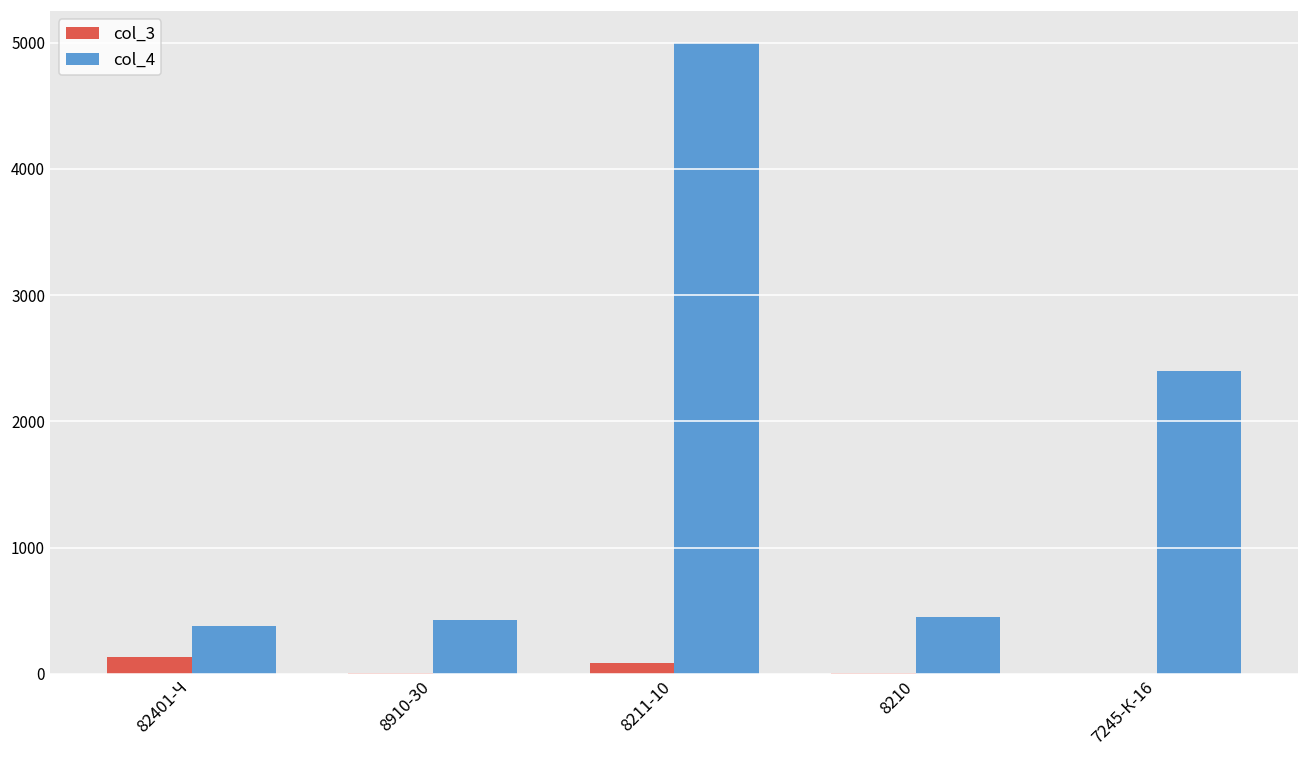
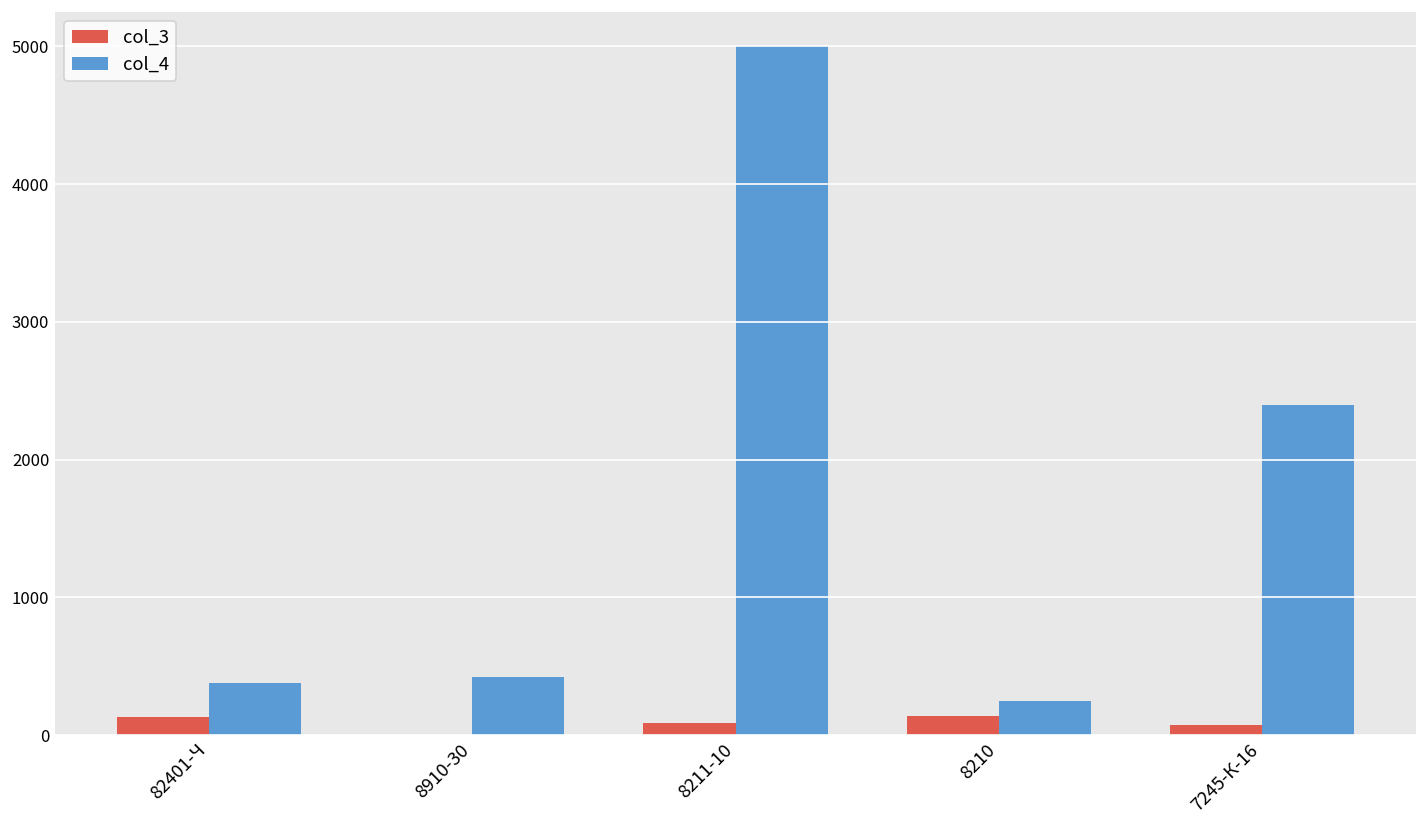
col_3, 8210: 10 -> 140
col_4, 8210: 450 -> 250
col_3, 7245-К-16: 0 -> 70
